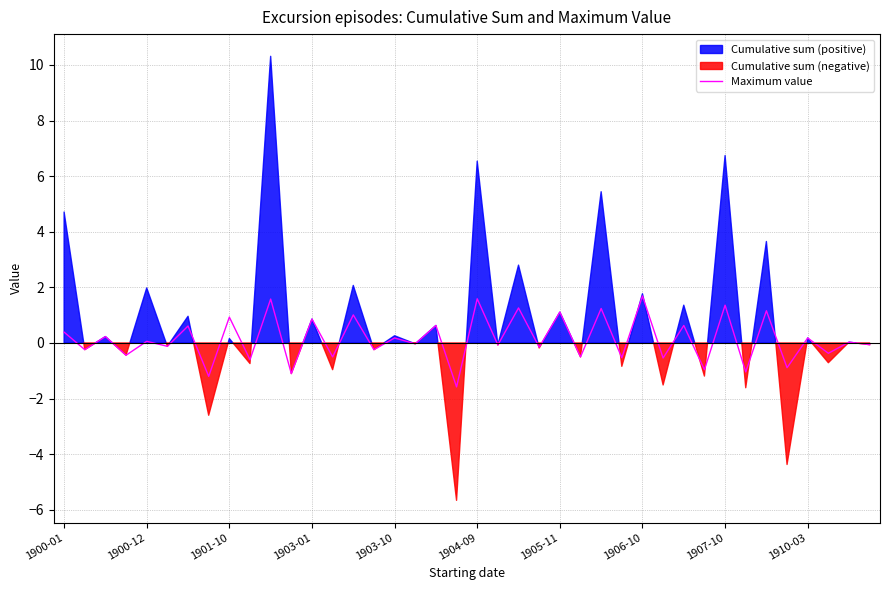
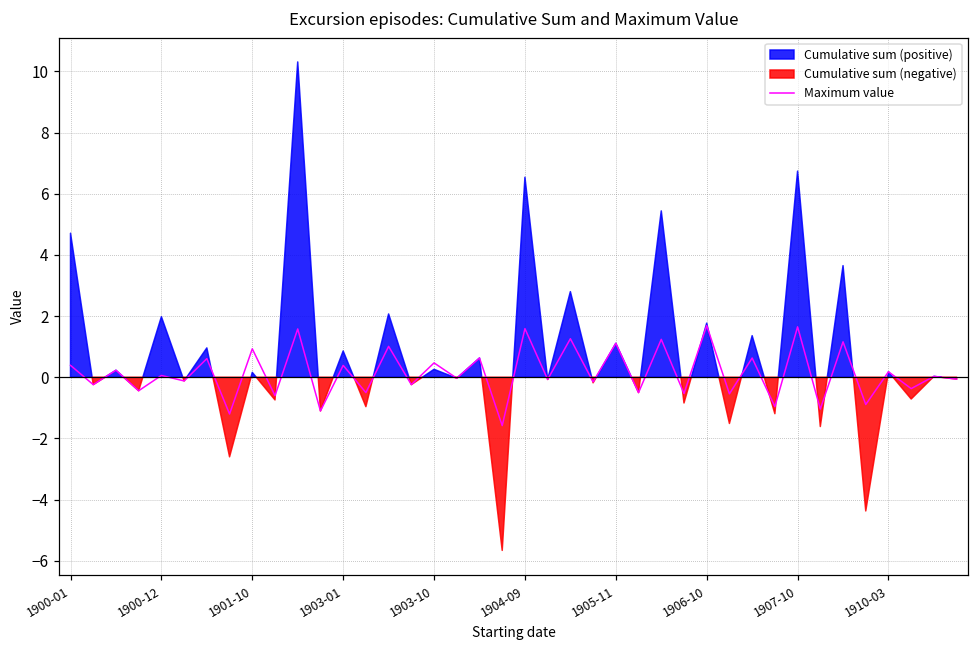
1903-01: 0.9 -> 0.4
1903-10: 0.2 -> 0.5
1907-10: 1.4 -> 1.7
